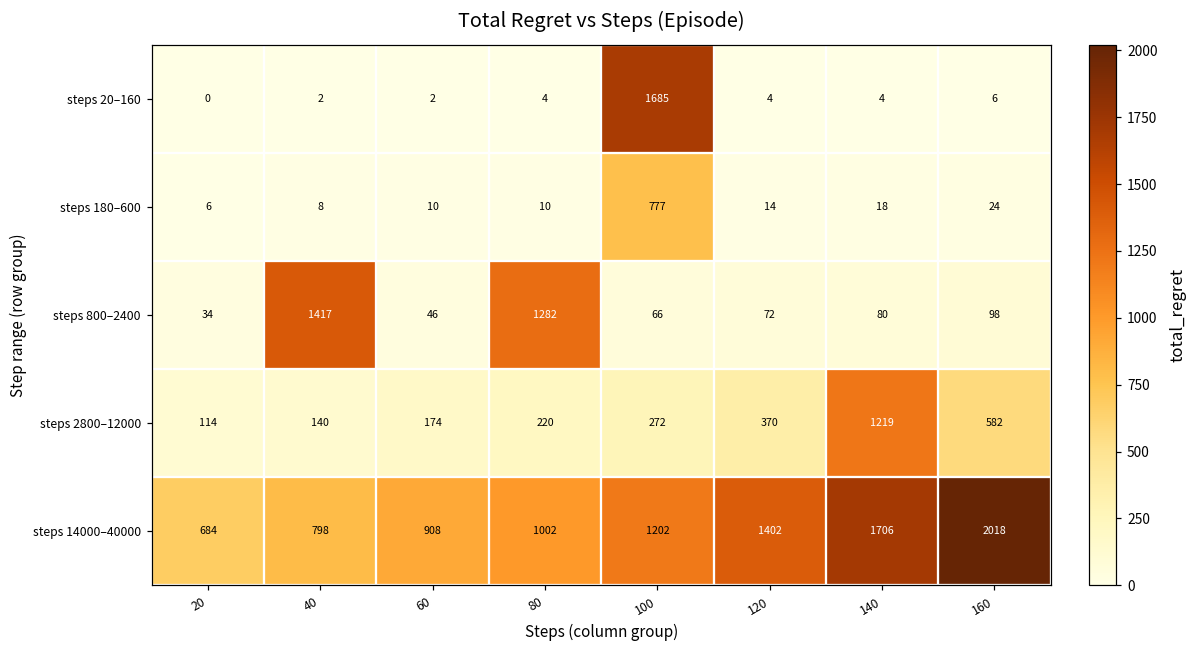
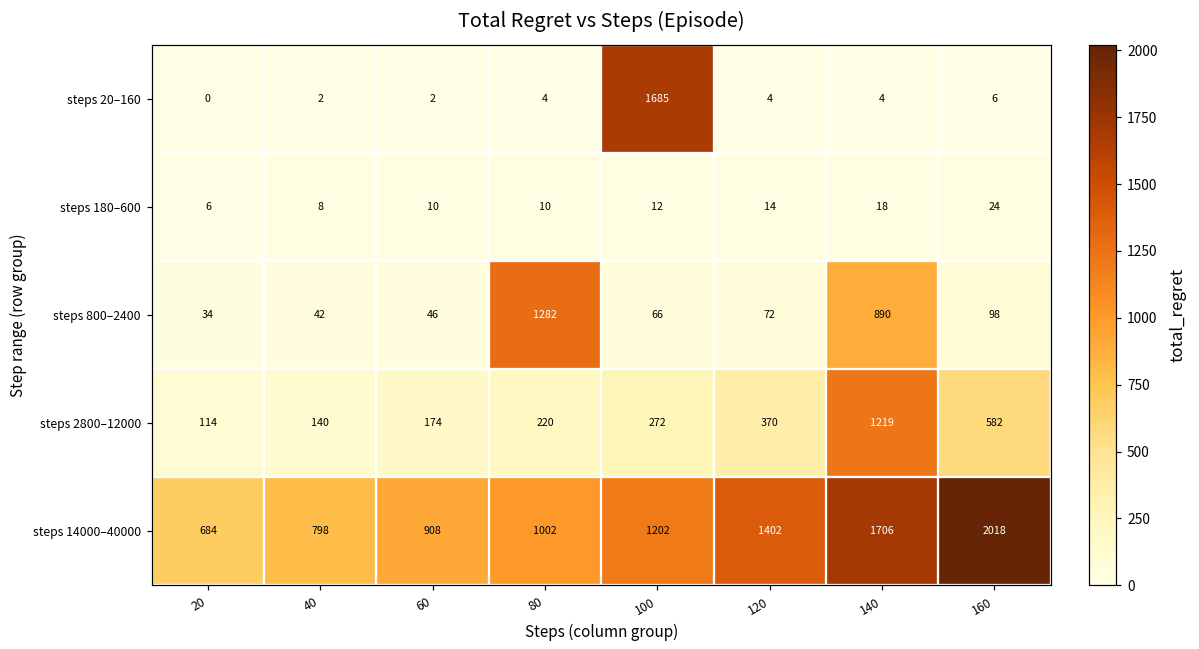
steps 180–600, 100: 777 -> 12
steps 800–2400, 40: 1417 -> 42
steps 800–2400, 140: 80 -> 890
